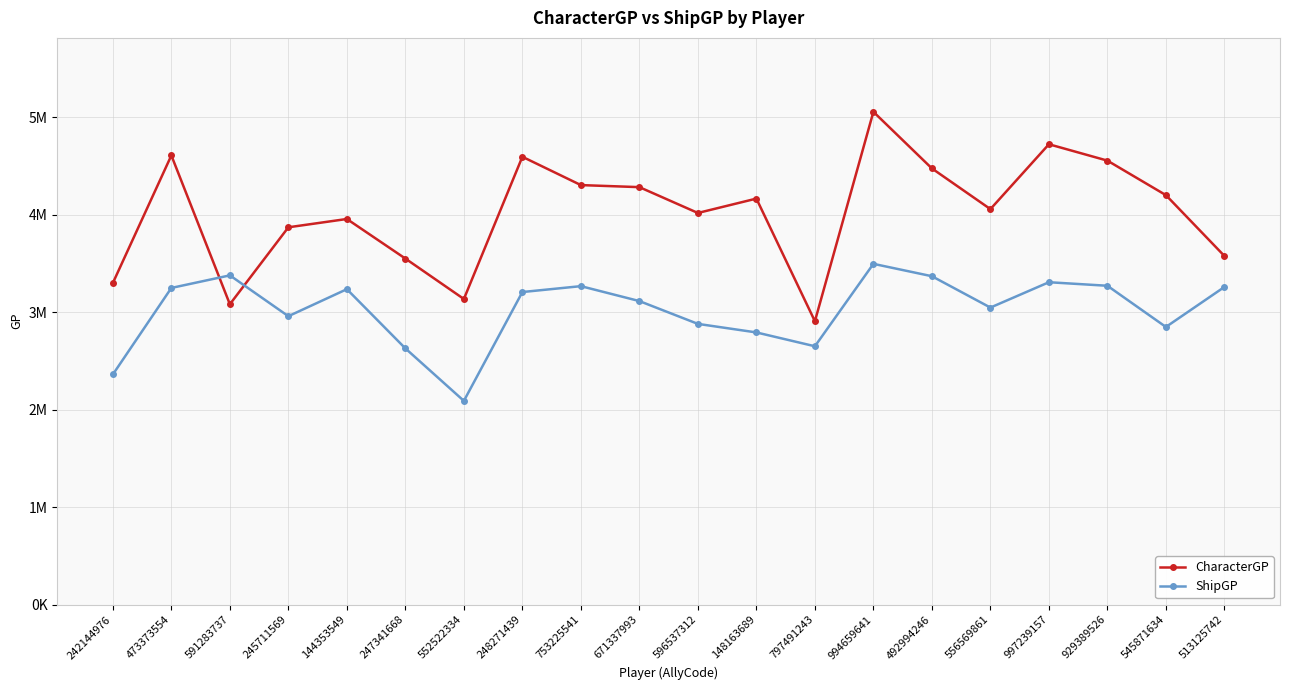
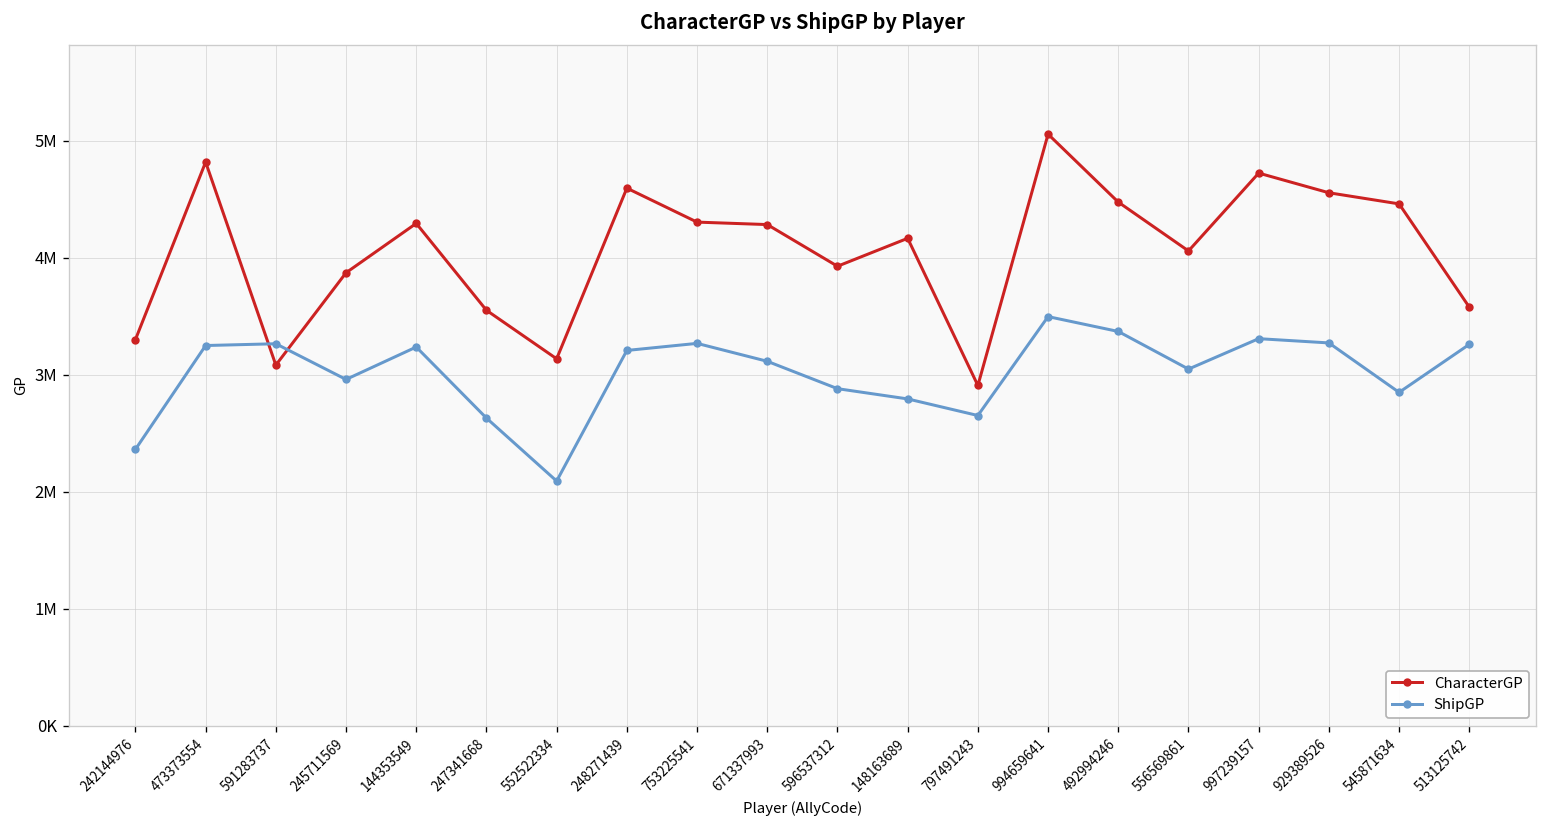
CharacterGP, 473373554: 4600000 -> 4800000
ShipGP, 591283737: 3400000 -> 3300000
CharacterGP, 144353549: 4000000 -> 4300000
CharacterGP, 596537312: 4000000 -> 3900000
CharacterGP, 545871634: 4200000 -> 4500000
